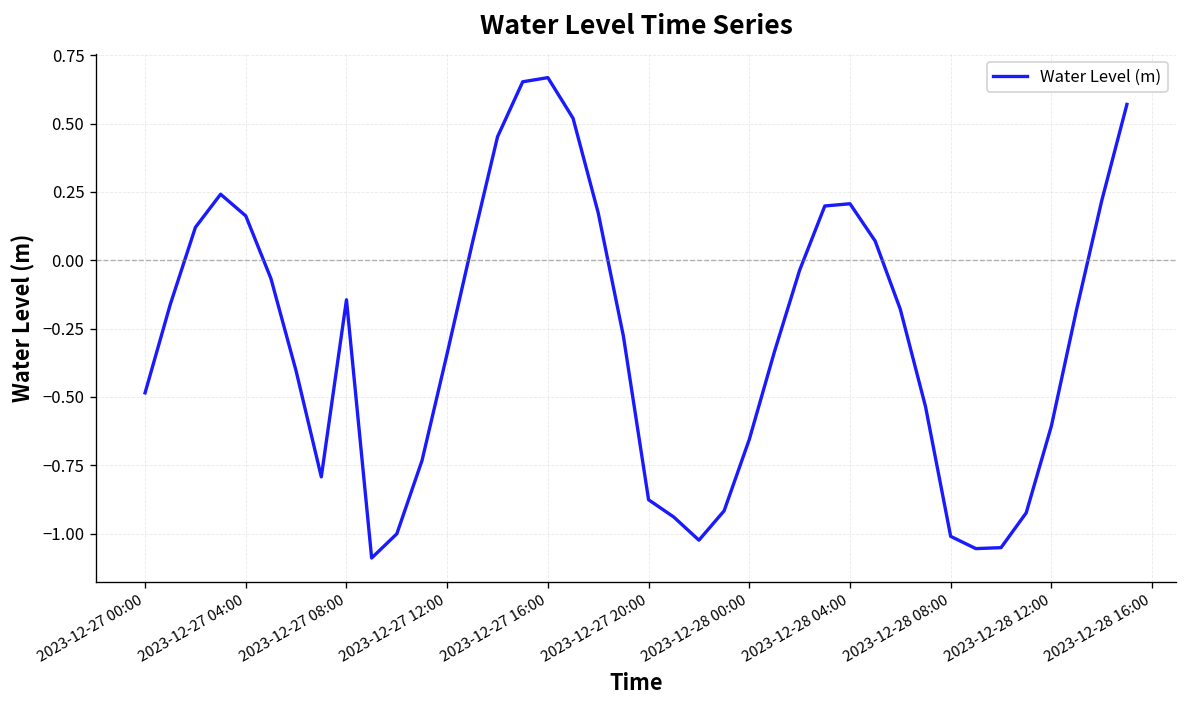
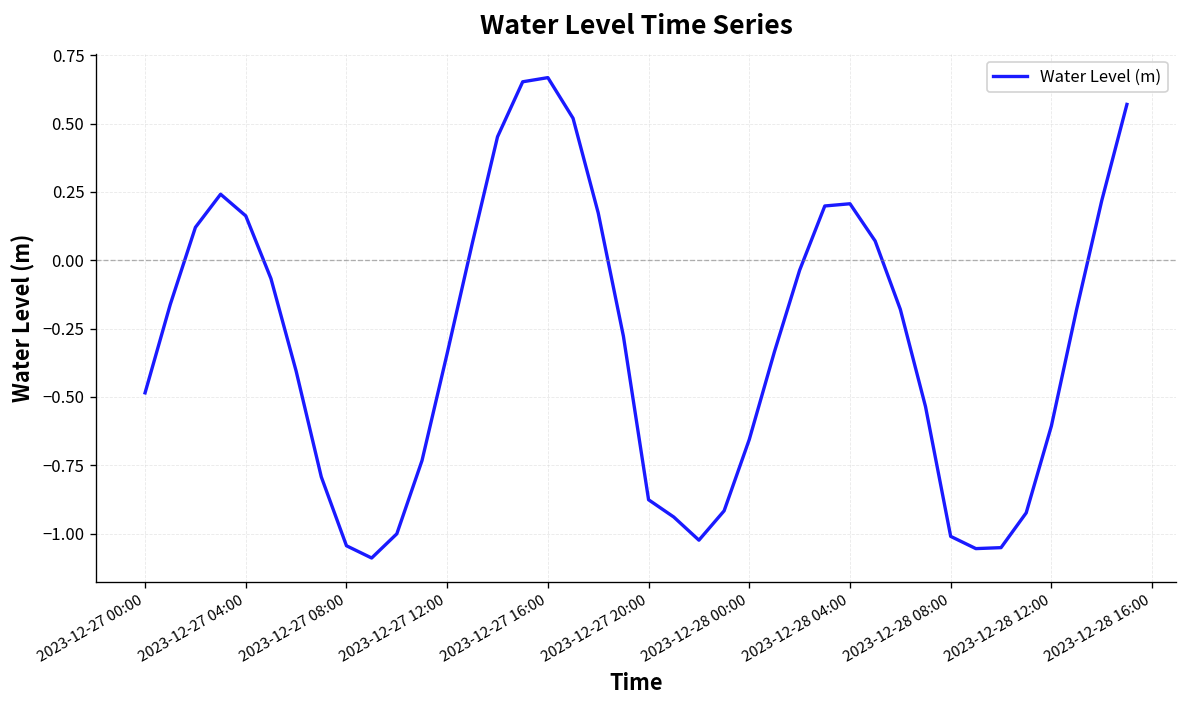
2023-12-27 08:00: -0.14 -> -1.04
